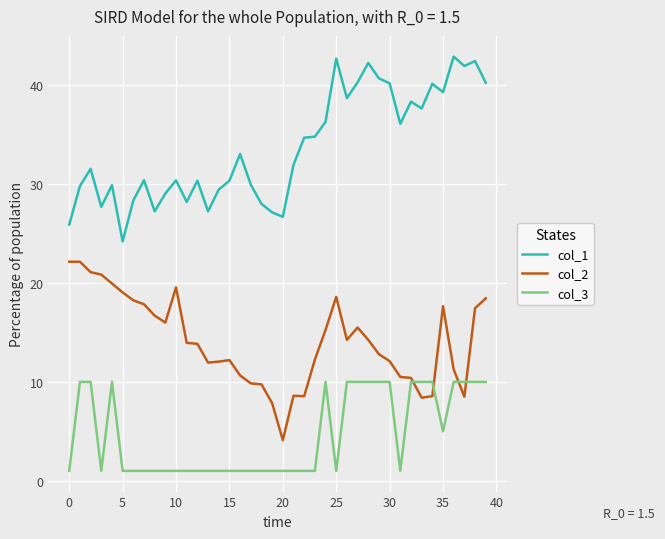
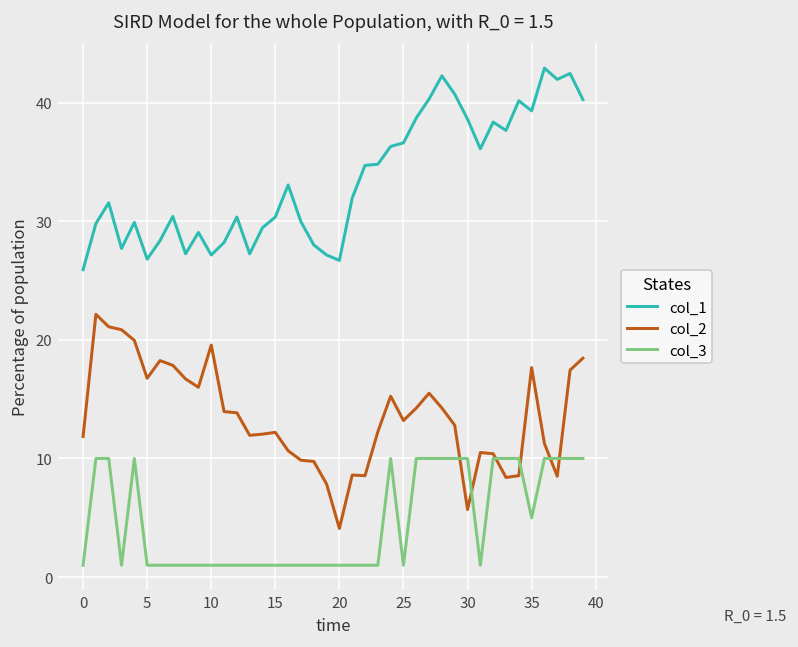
col_2, 0: 22 -> 12
col_1, 5: 24 -> 27
col_2, 5: 19 -> 17
col_1, 10: 30 -> 27
col_1, 25: 43 -> 37
col_2, 25: 19 -> 13
col_1, 30: 40 -> 39
col_2, 30: 12 -> 6
